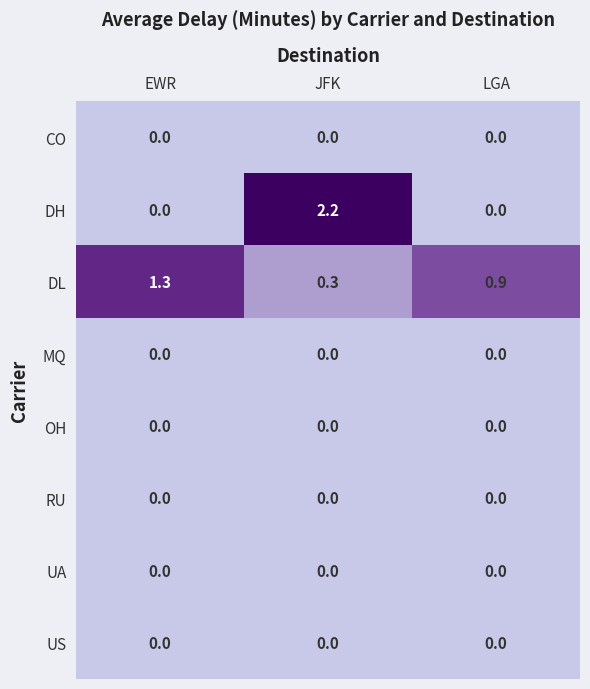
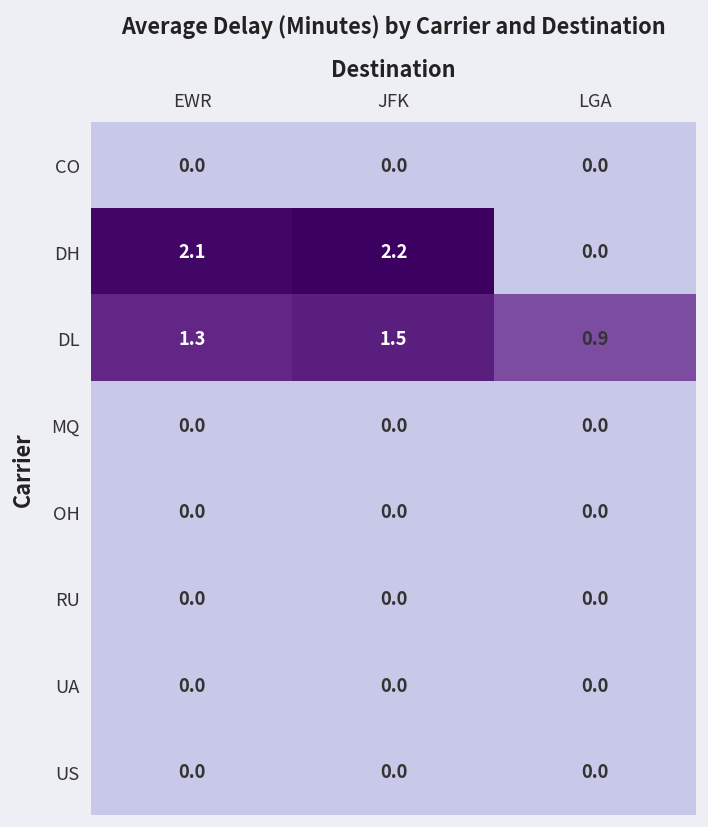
DH, EWR: 0.0 -> 2.1
DL, JFK: 0.3 -> 1.5
